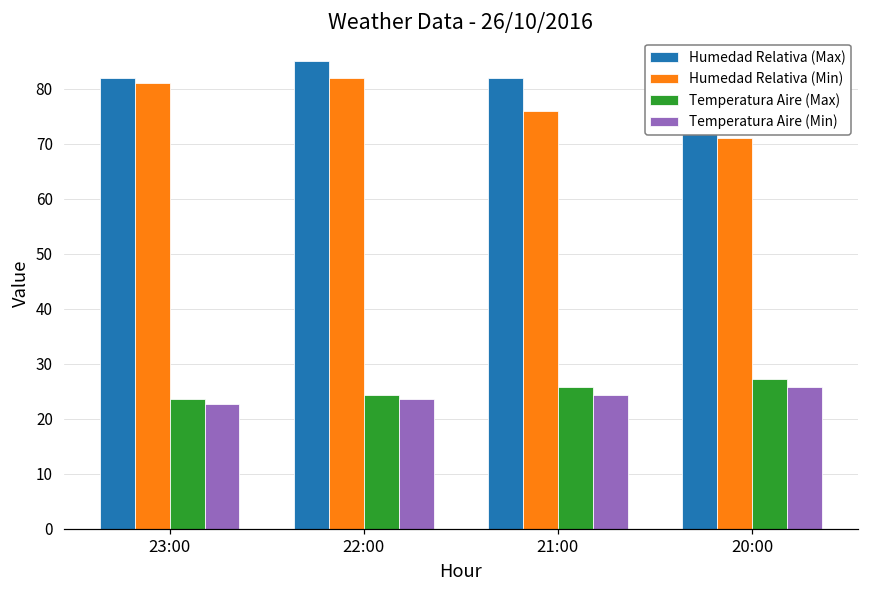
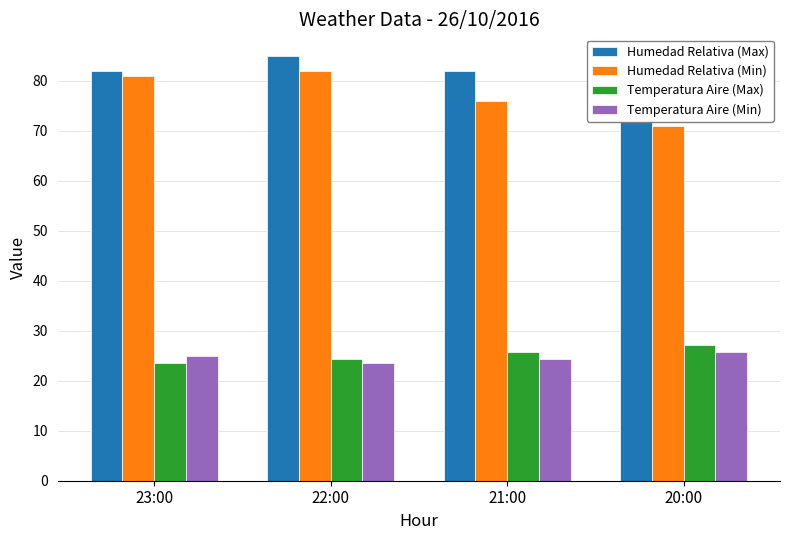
Temperatura Aire (Min), 23:00: 23 -> 25
